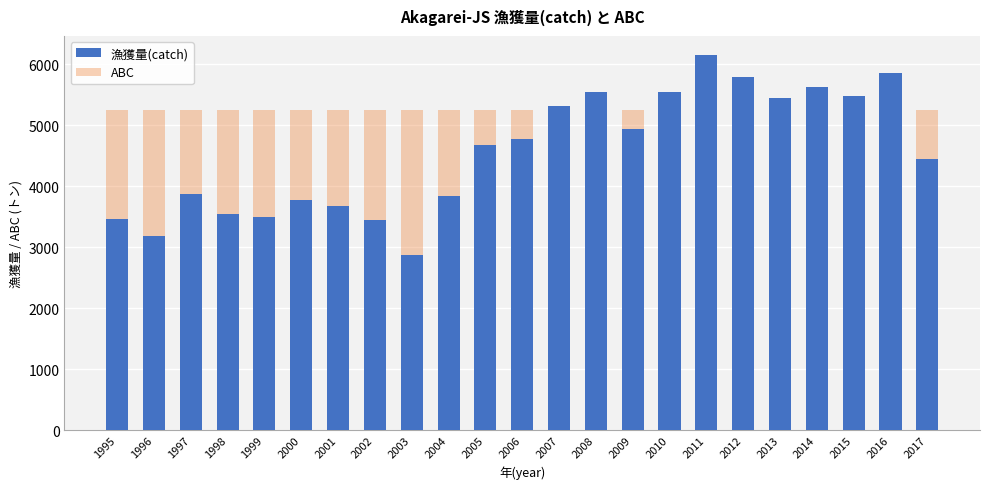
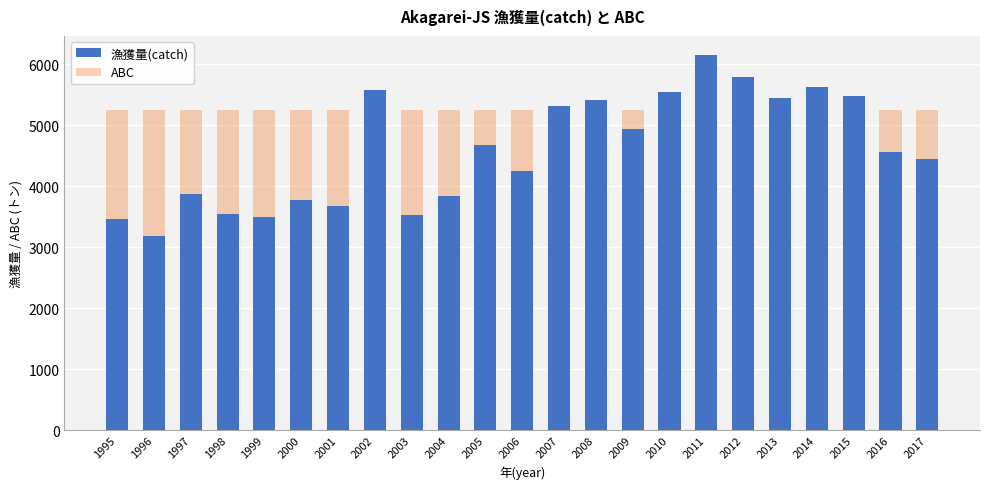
漁獲量(catch), 2002: 3400 -> 5600
漁獲量(catch), 2003: 2900 -> 3500
漁獲量(catch), 2006: 4800 -> 4200
漁獲量(catch), 2008: 5600 -> 5400
漁獲量(catch), 2016: 5900 -> 4600
